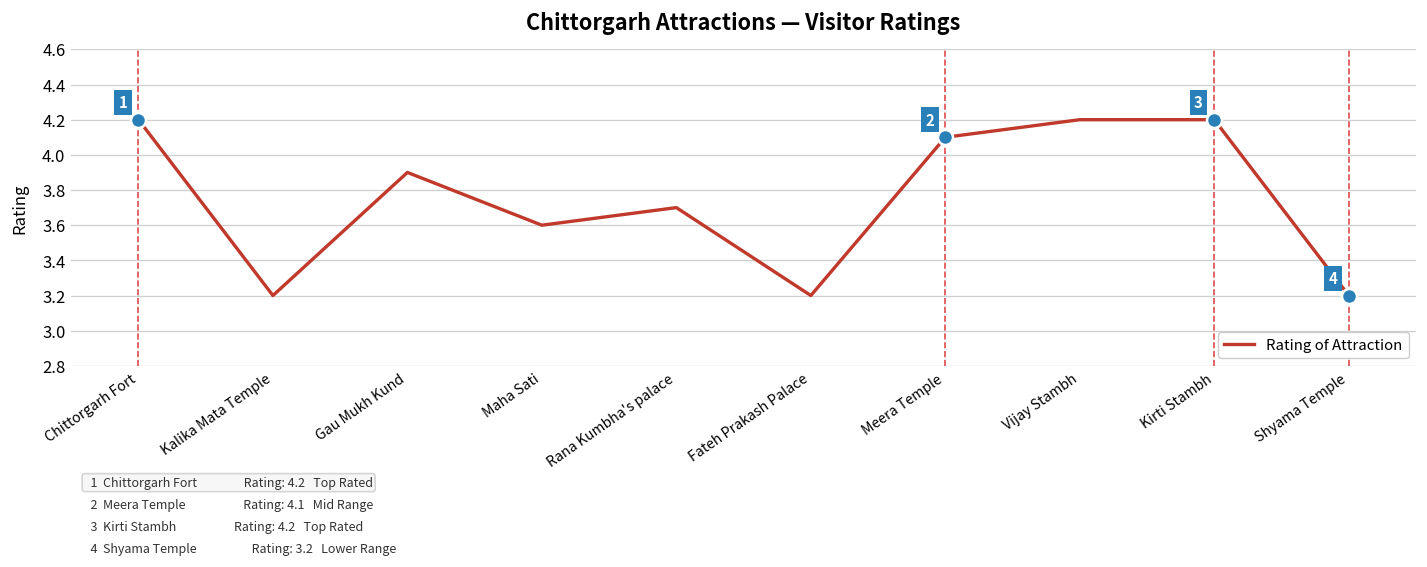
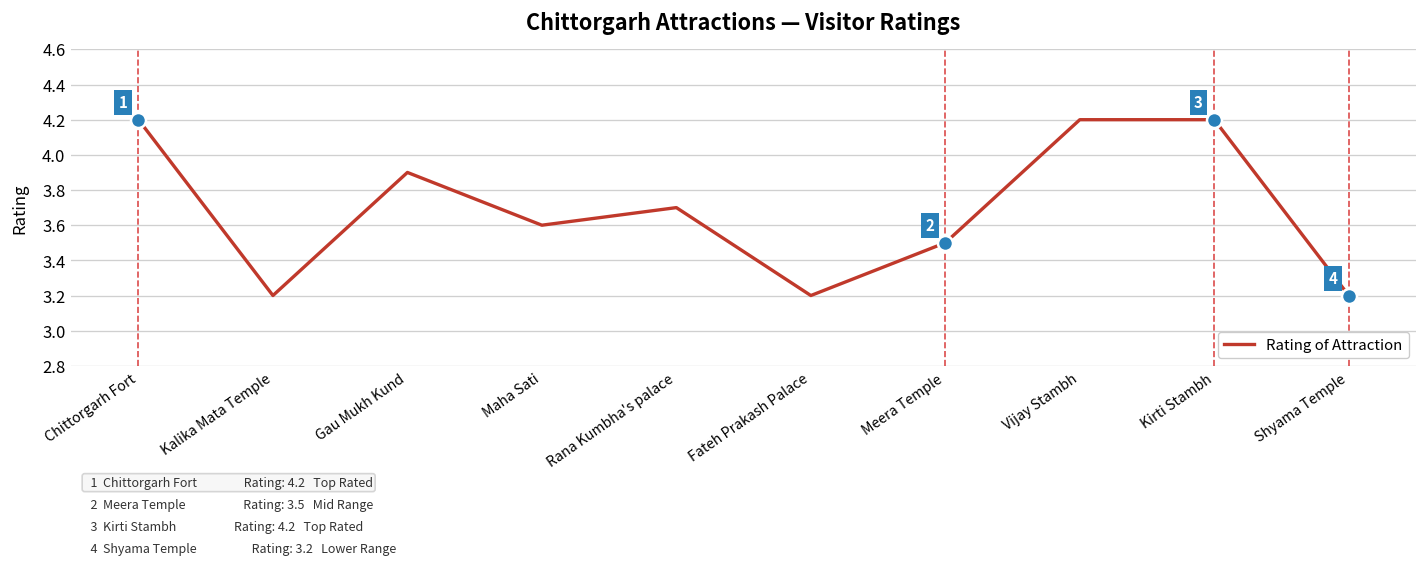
Rating of Attraction, Meera Temple: 4.1 -> 3.5
